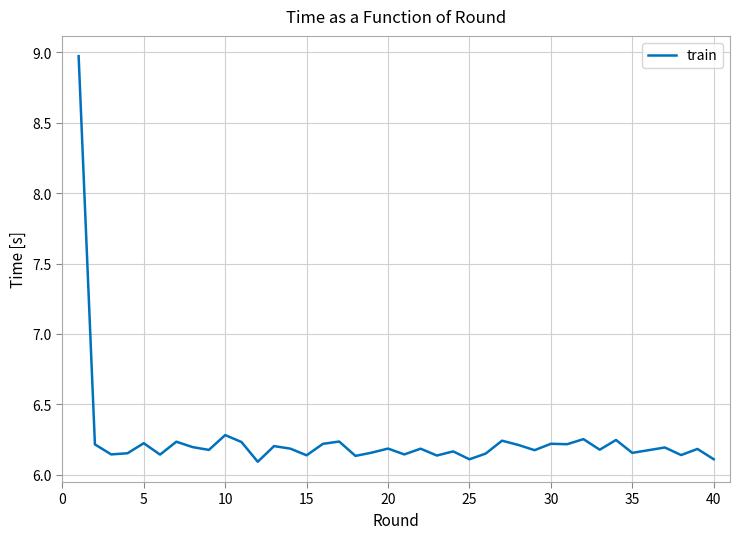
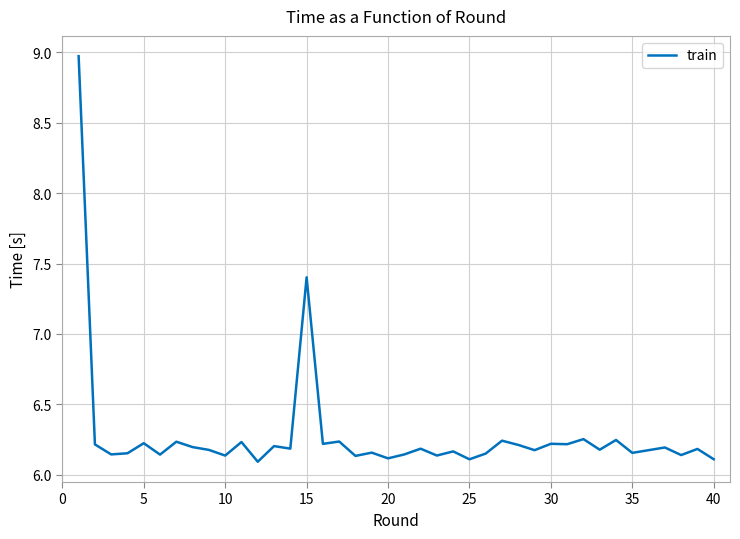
10: 6.28 -> 6.14
15: 6.14 -> 7.40
20: 6.19 -> 6.12
